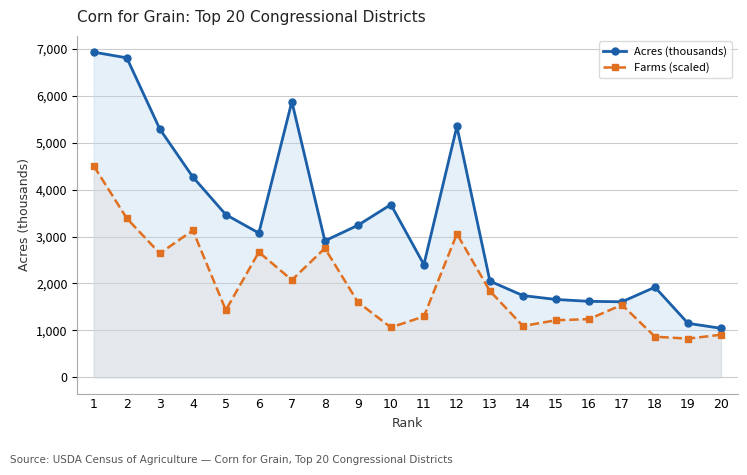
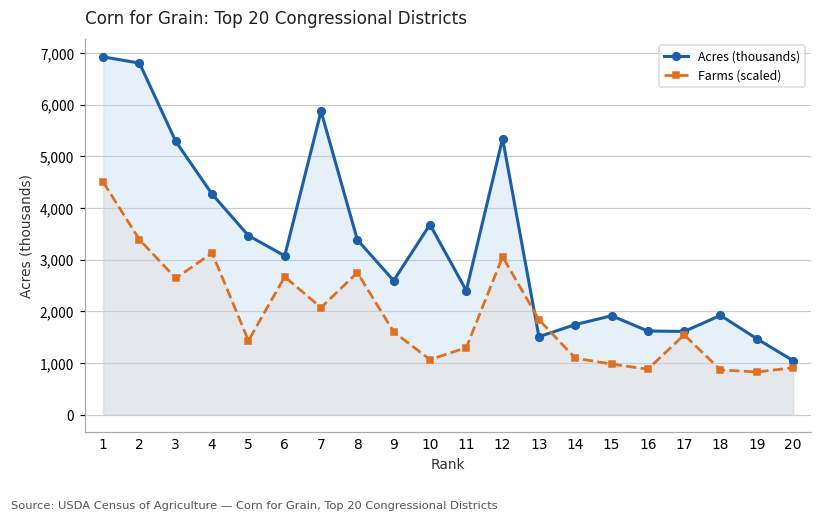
Acres (thousands), 8: 2,900 -> 3,400
Acres (thousands), 9: 3,200 -> 2,600
Acres (thousands), 13: 2,000 -> 1,500
Acres (thousands), 15: 1,700 -> 1,900
Farms (scaled), 15: 1,200 -> 1,000
Farms (scaled), 16: 1,200 -> 900
Acres (thousands), 19: 1,200 -> 1,500
